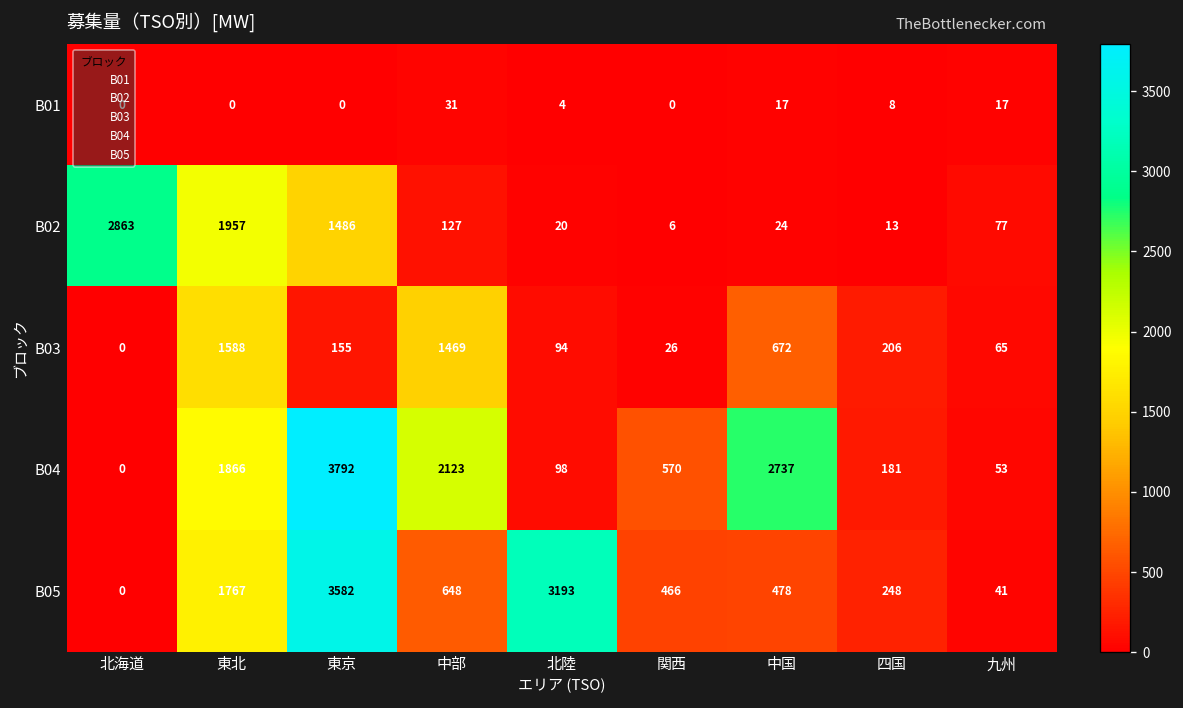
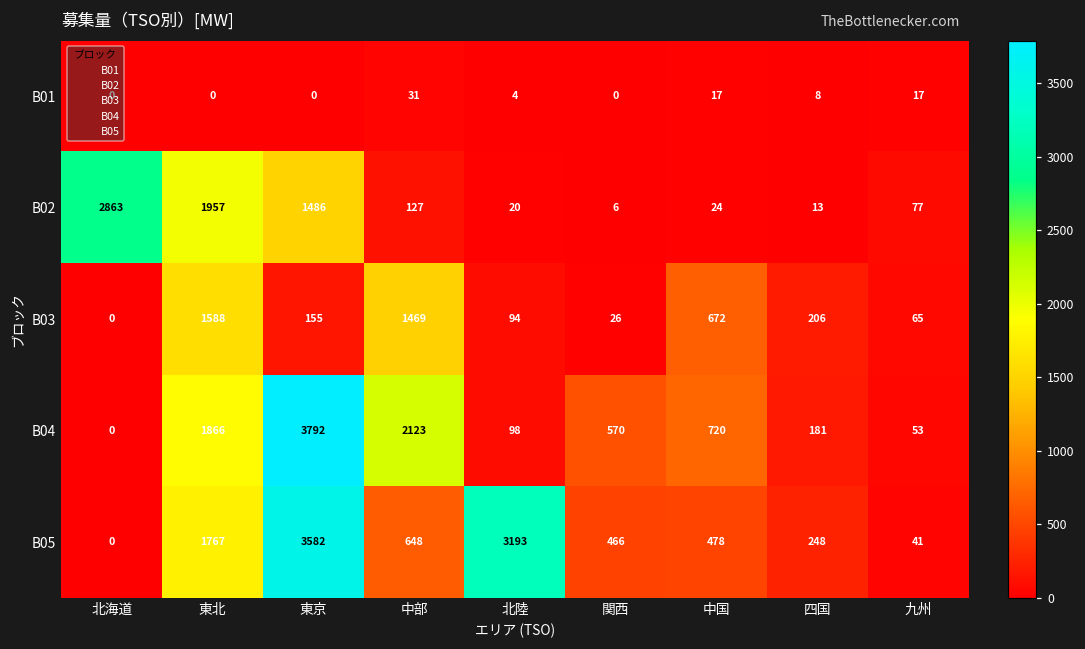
B04, 中国: 2737 -> 720
